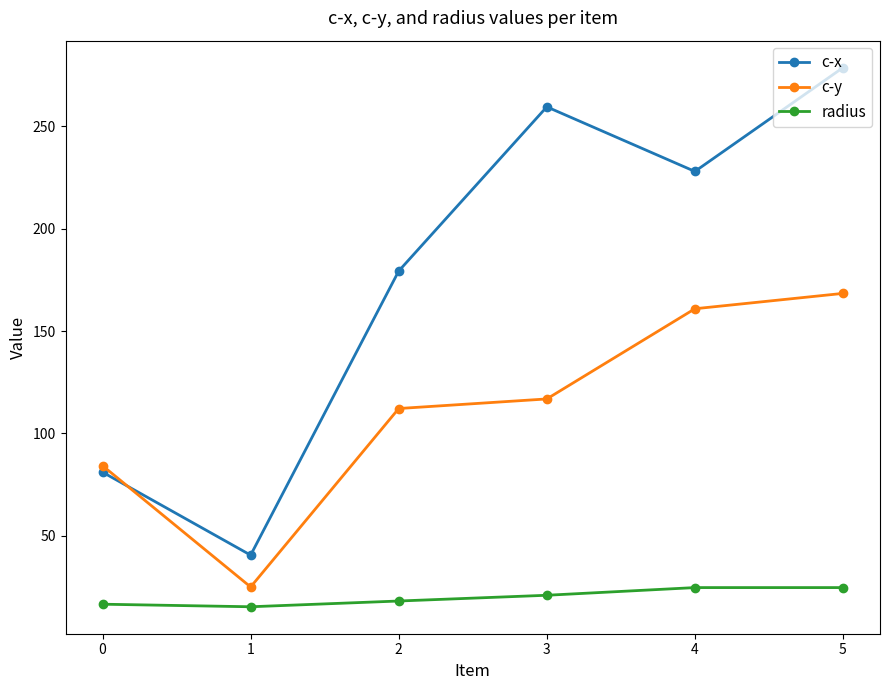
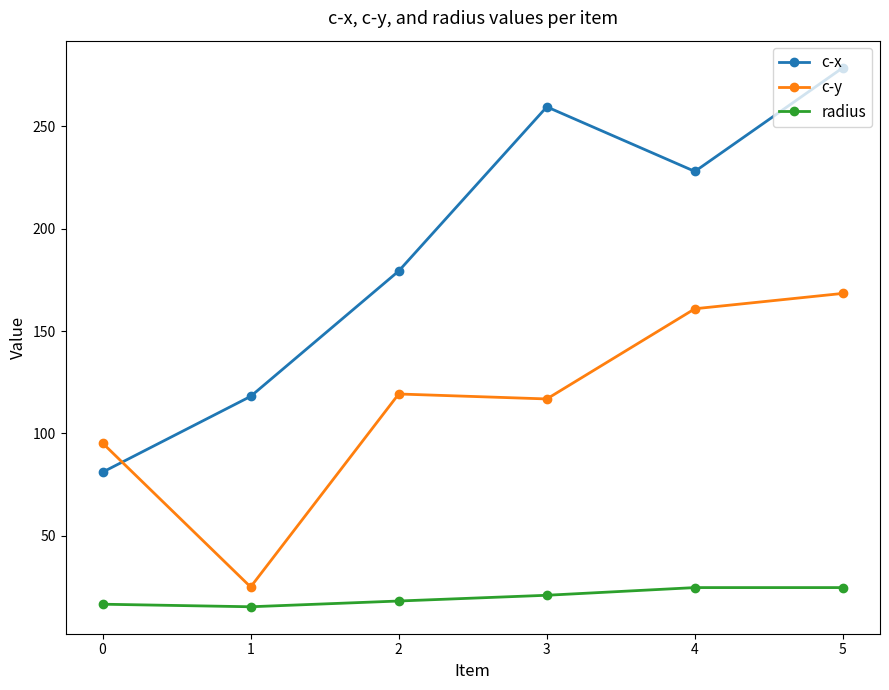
c-y, 0: 84 -> 95
c-x, 1: 41 -> 118
c-y, 2: 112 -> 119
